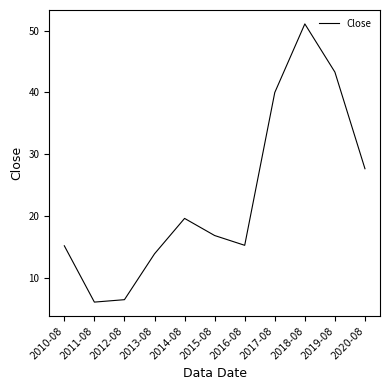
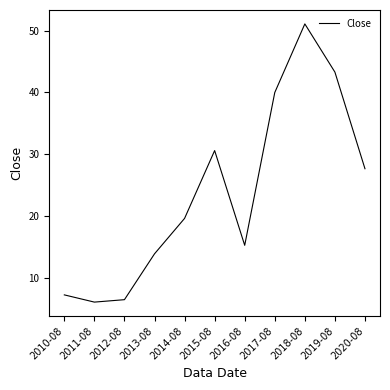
2010-08: 15 -> 7
2015-08: 17 -> 31
